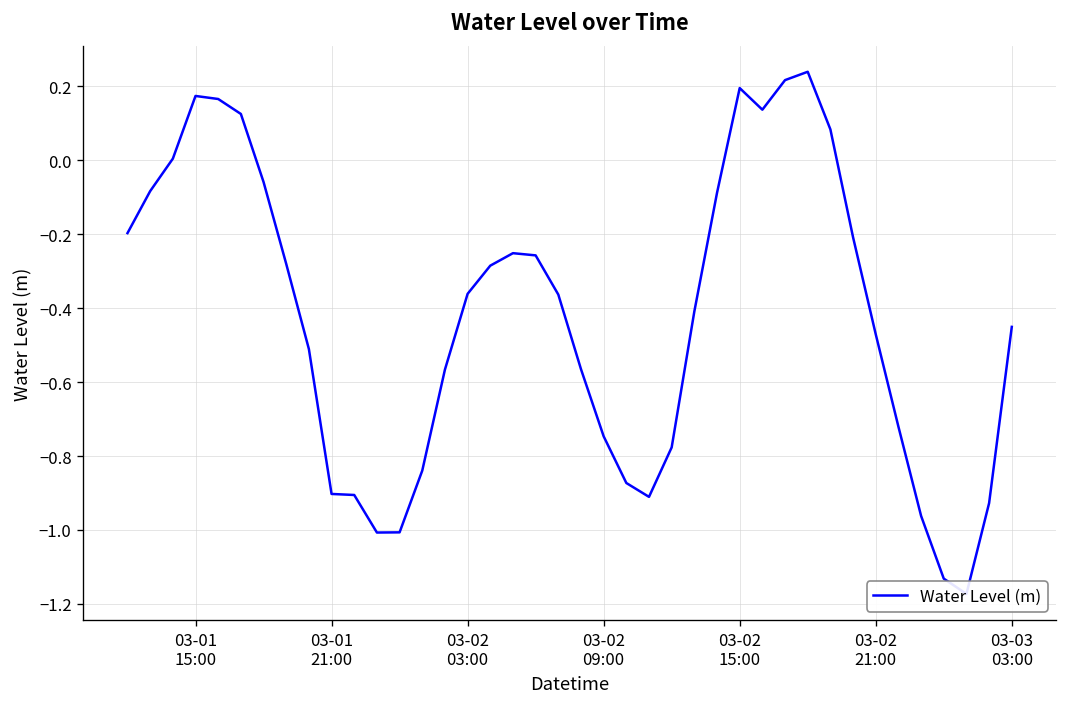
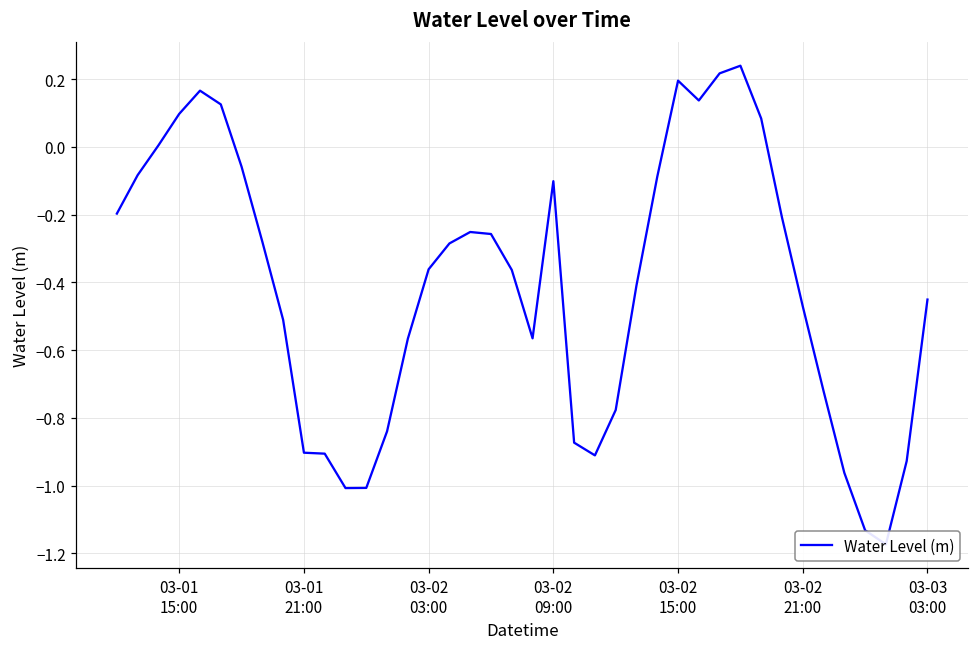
03-01 15:00: 0.17 -> 0.10
03-02 09:00: -0.75 -> -0.10
